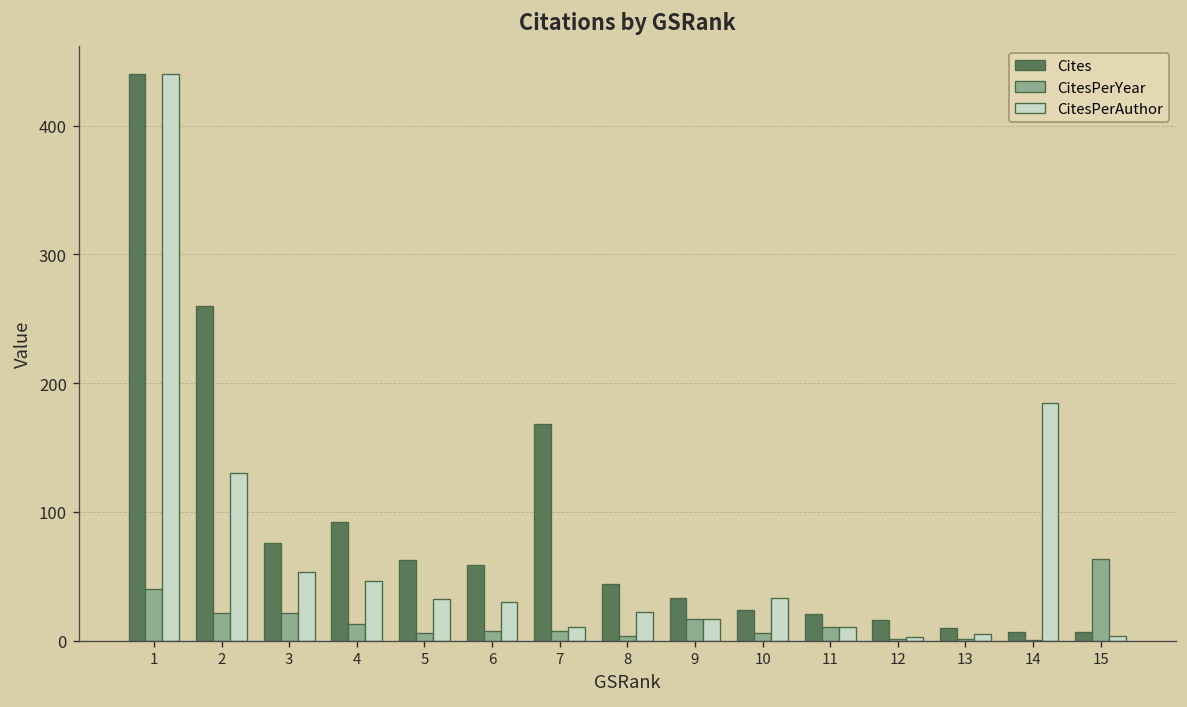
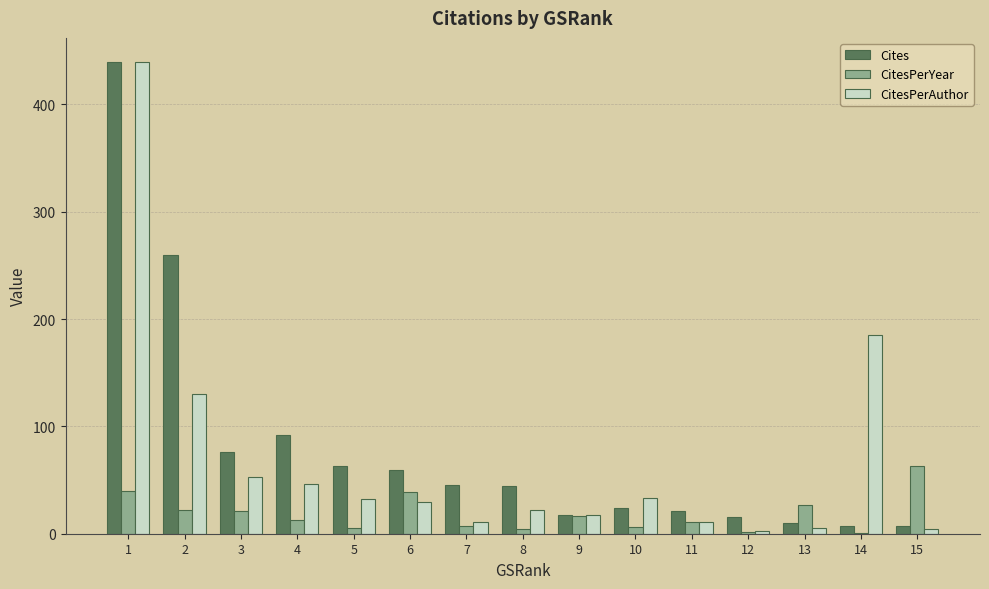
CitesPerYear, 6: 7 -> 39
Cites, 7: 168 -> 45
Cites, 9: 33 -> 17
CitesPerYear, 13: 2 -> 26
